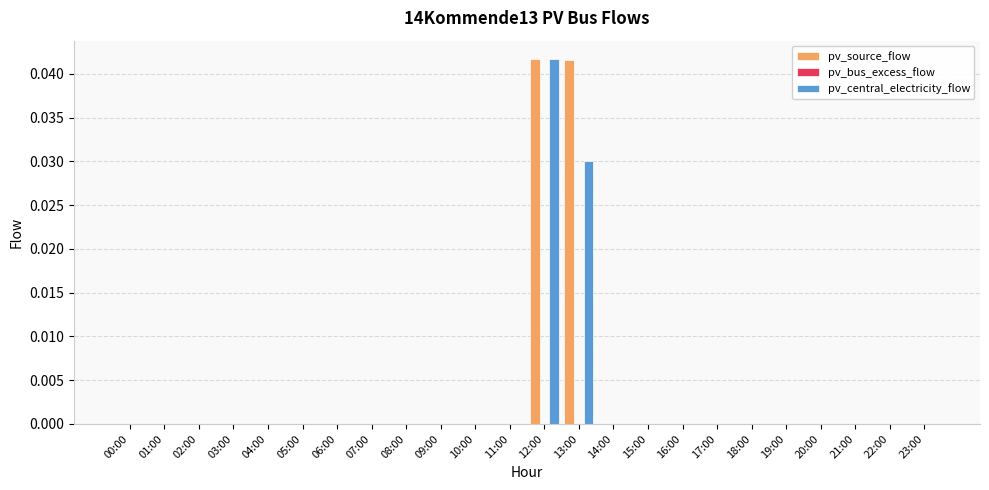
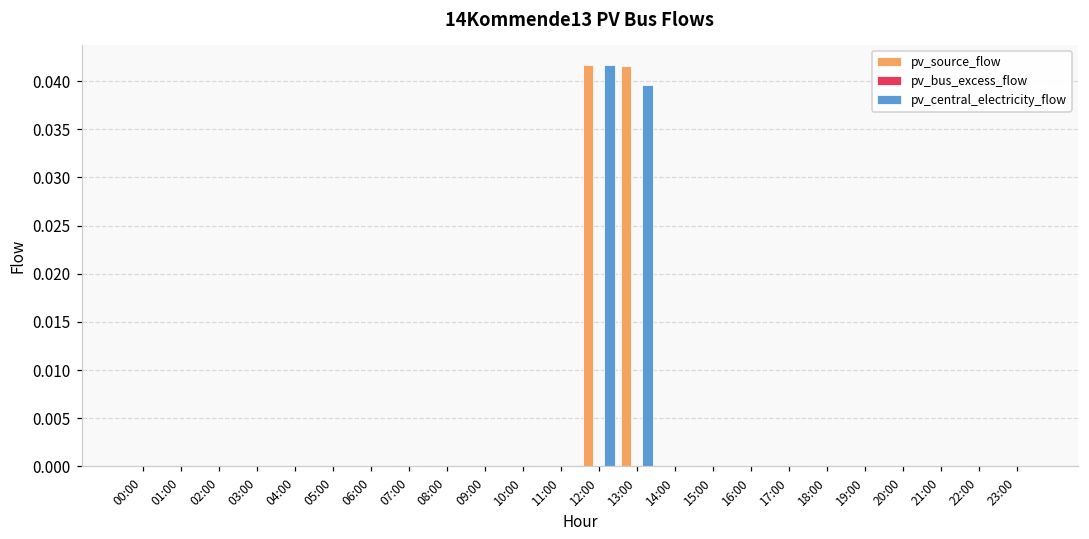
pv_central_electricity_flow, 13:00: 0.030 -> 0.040
